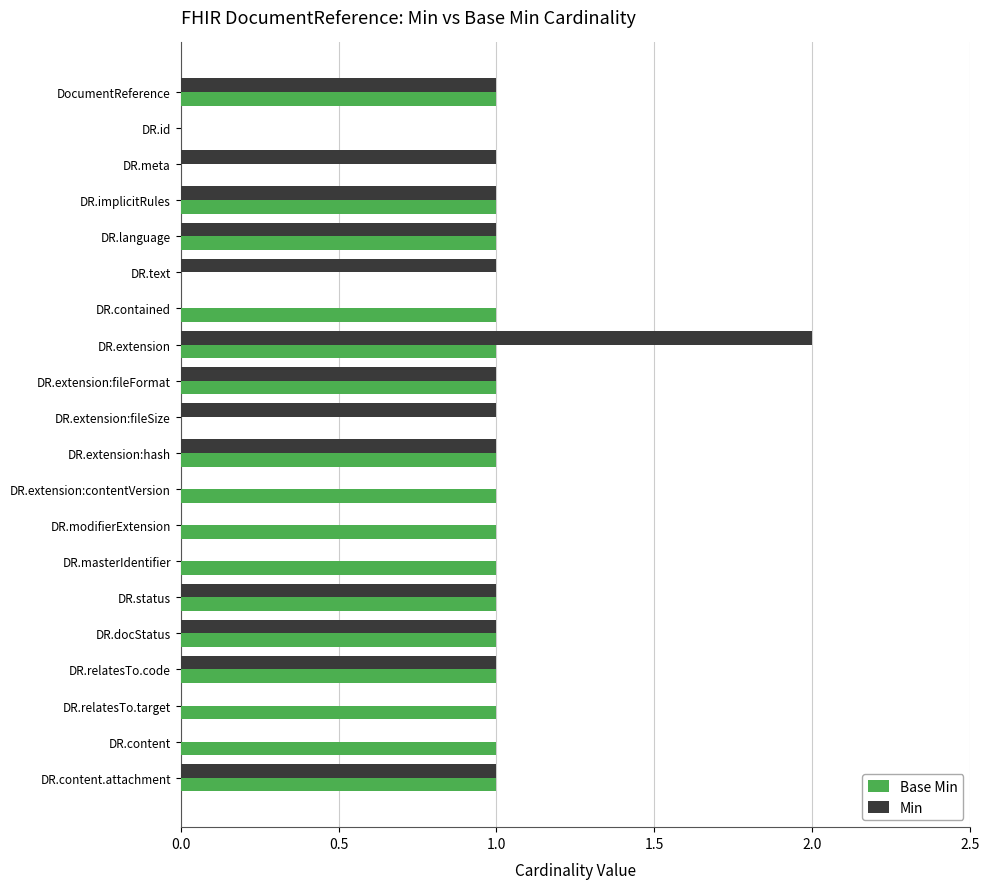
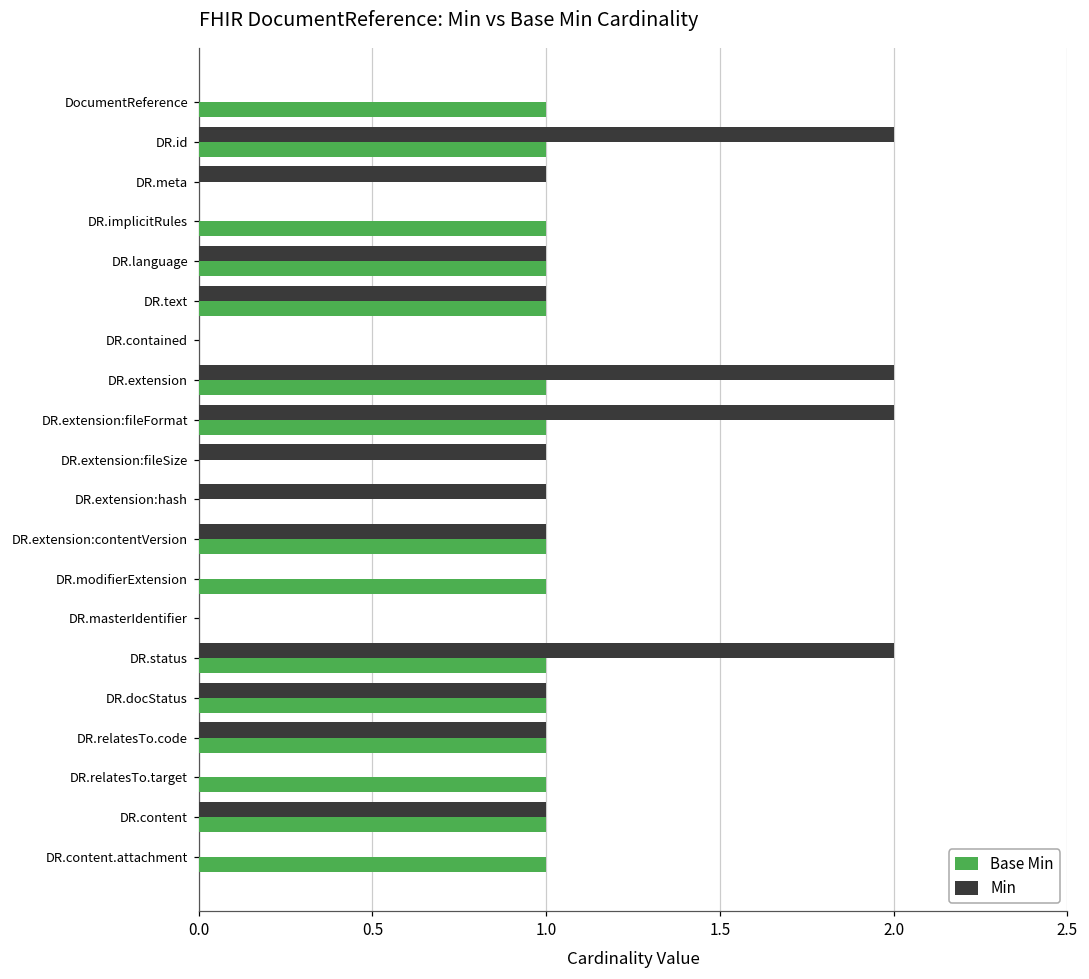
Min, DocumentReference: 1 -> 0
Min, DR.id: 0 -> 2
Base Min, DR.id: 0 -> 1
Min, DR.implicitRules: 1 -> 0
Base Min, DR.text: 0 -> 1
Base Min, DR.contained: 1 -> 0
Min, DR.extension:fileFormat: 1 -> 2
Base Min, DR.extension:hash: 1 -> 0
Min, DR.extension:contentVersion: 0 -> 1
Base Min, DR.masterIdentifier: 1 -> 0
Min, DR.status: 1 -> 2
Min, DR.content: 0 -> 1
Min, DR.content.attachment: 1 -> 0
